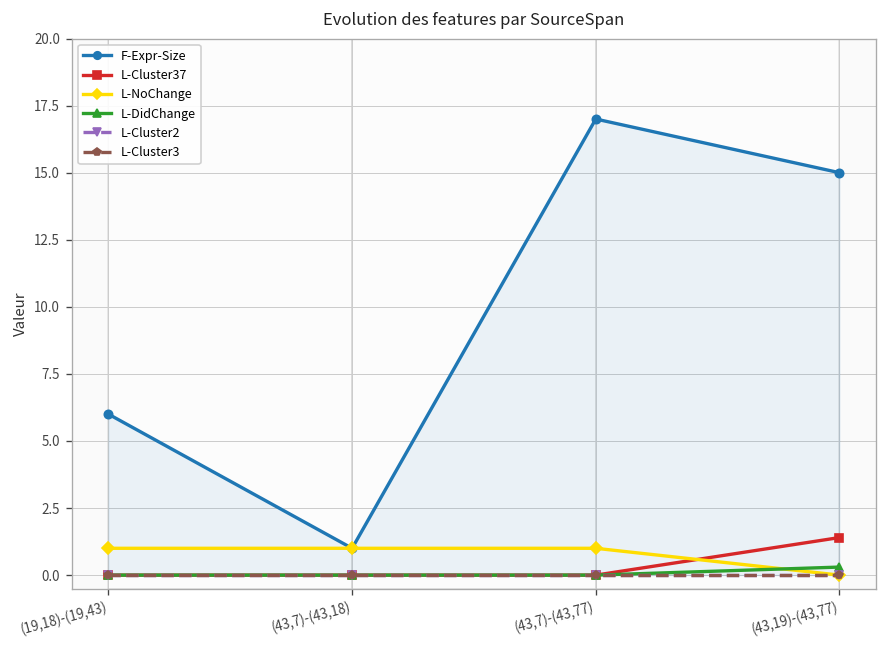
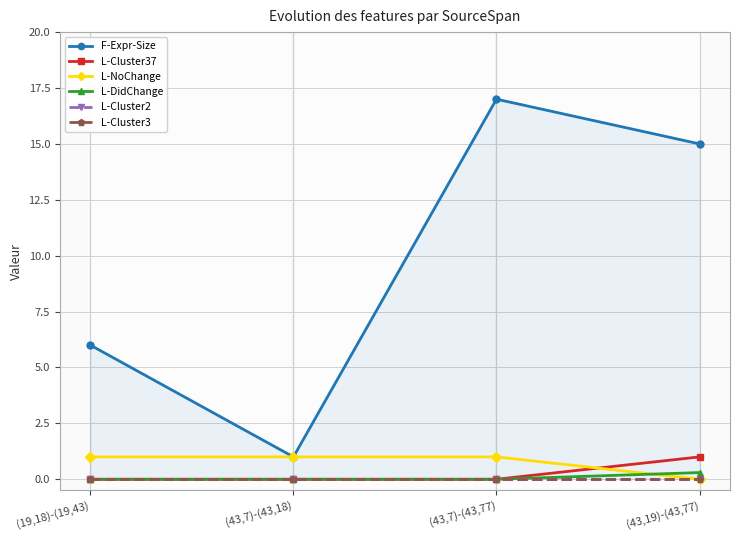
L-Cluster37, (43,19)-(43,77): 1.4 -> 1.0
